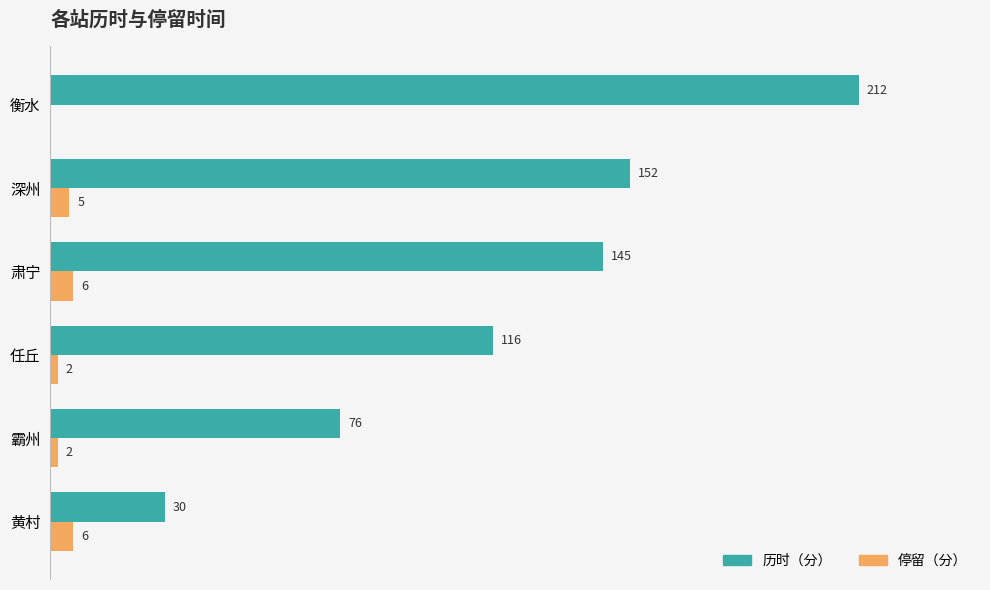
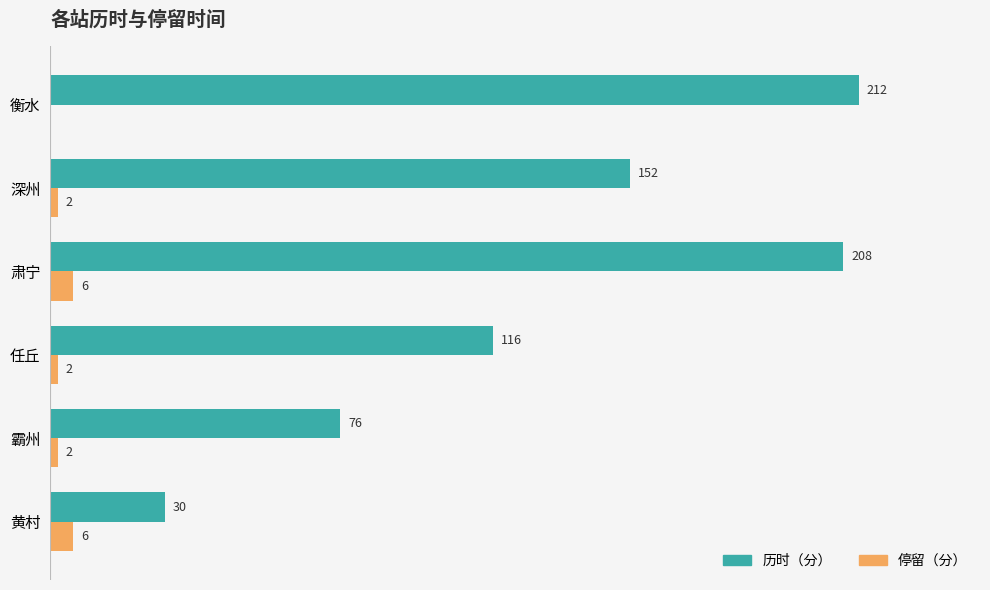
停留（分）, 深州: 5 -> 2
历时（分）, 肃宁: 145 -> 208
